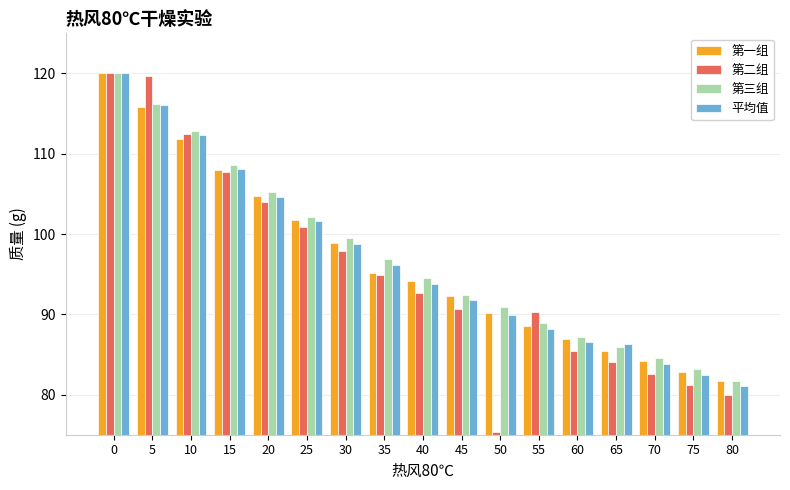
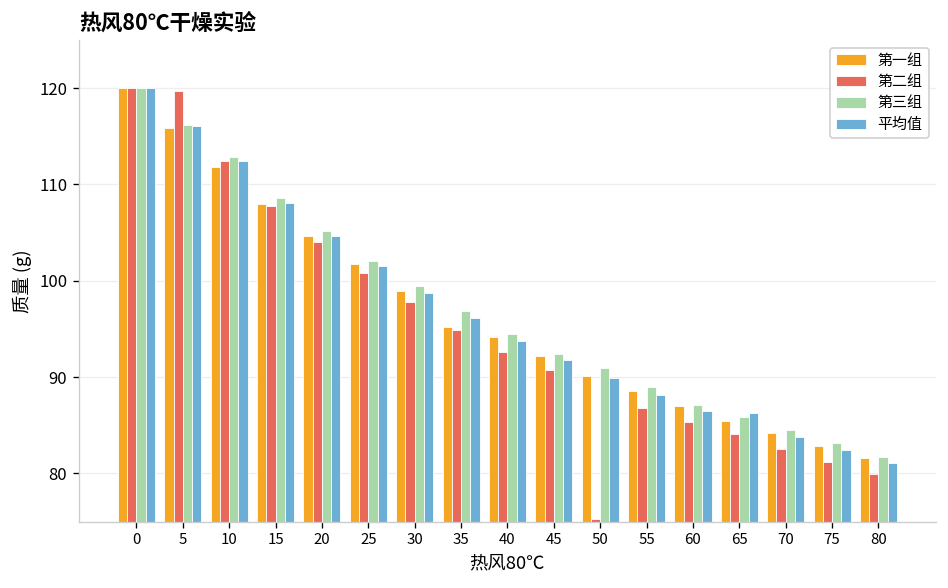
第二组, 55: 90 -> 87
